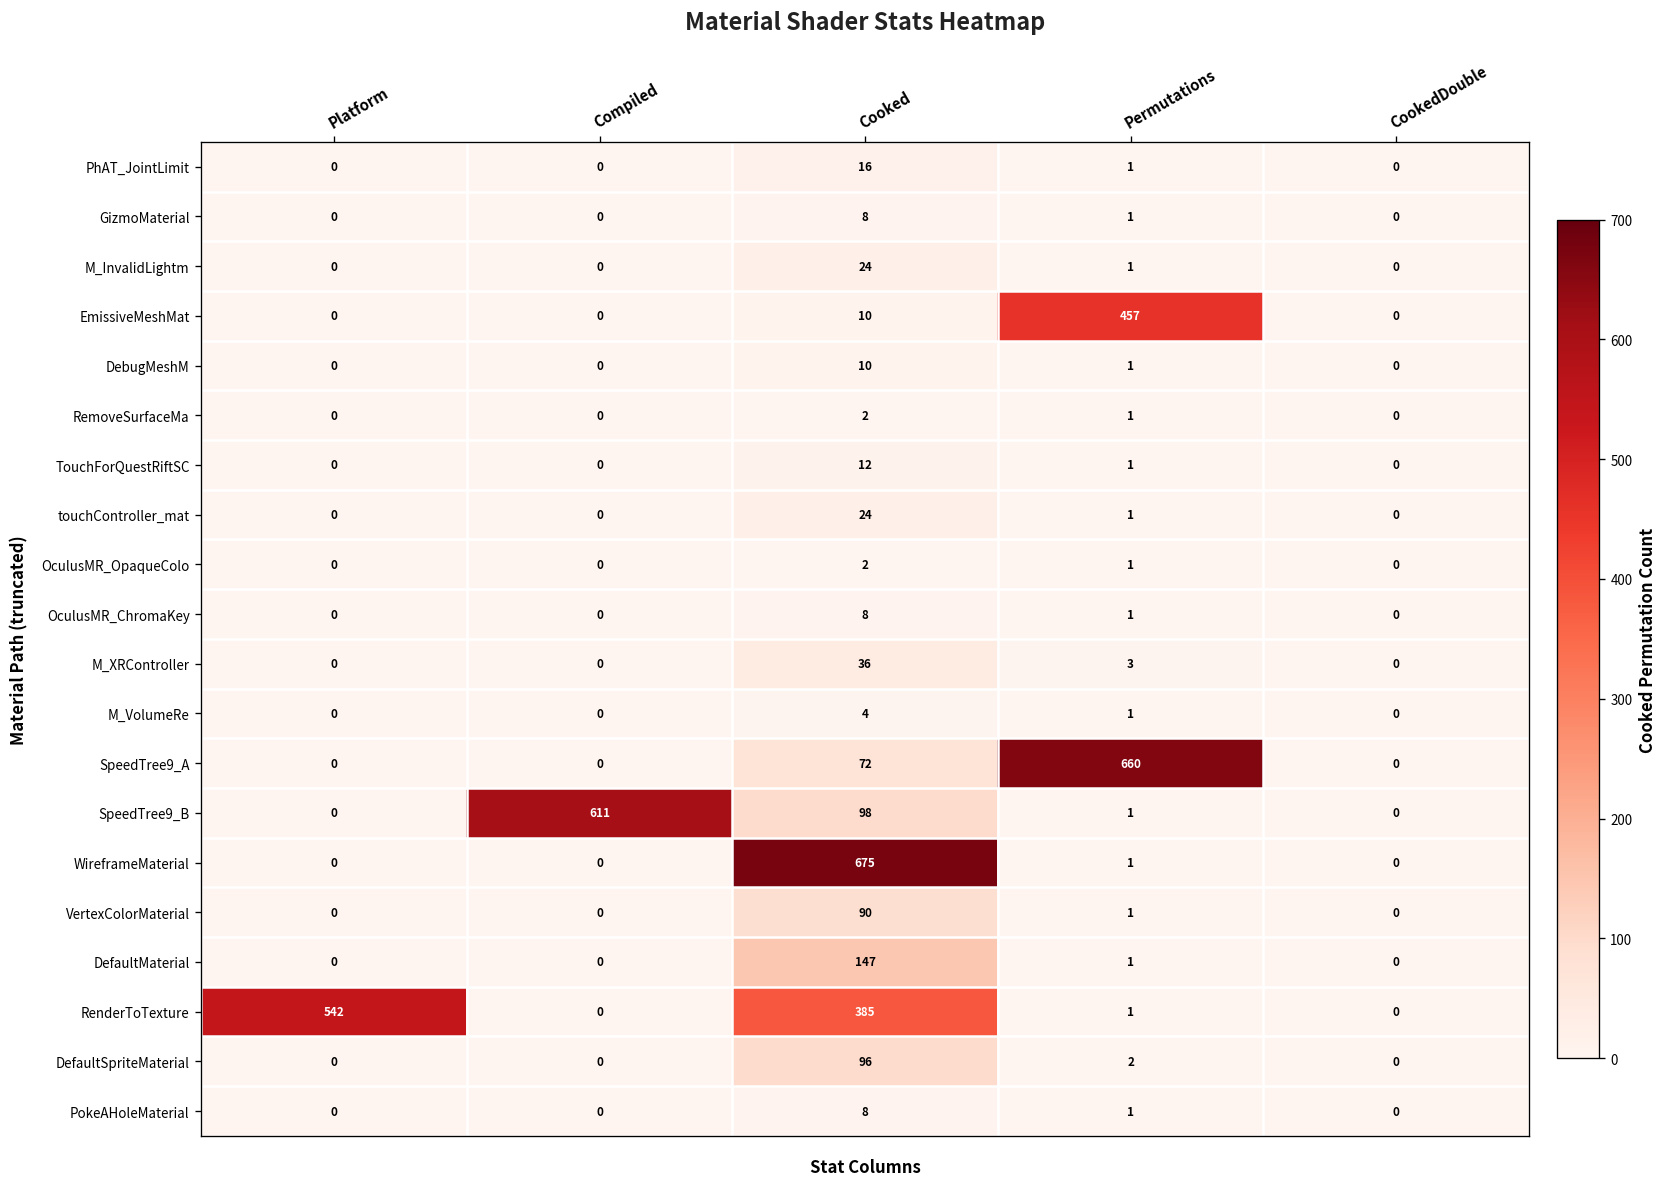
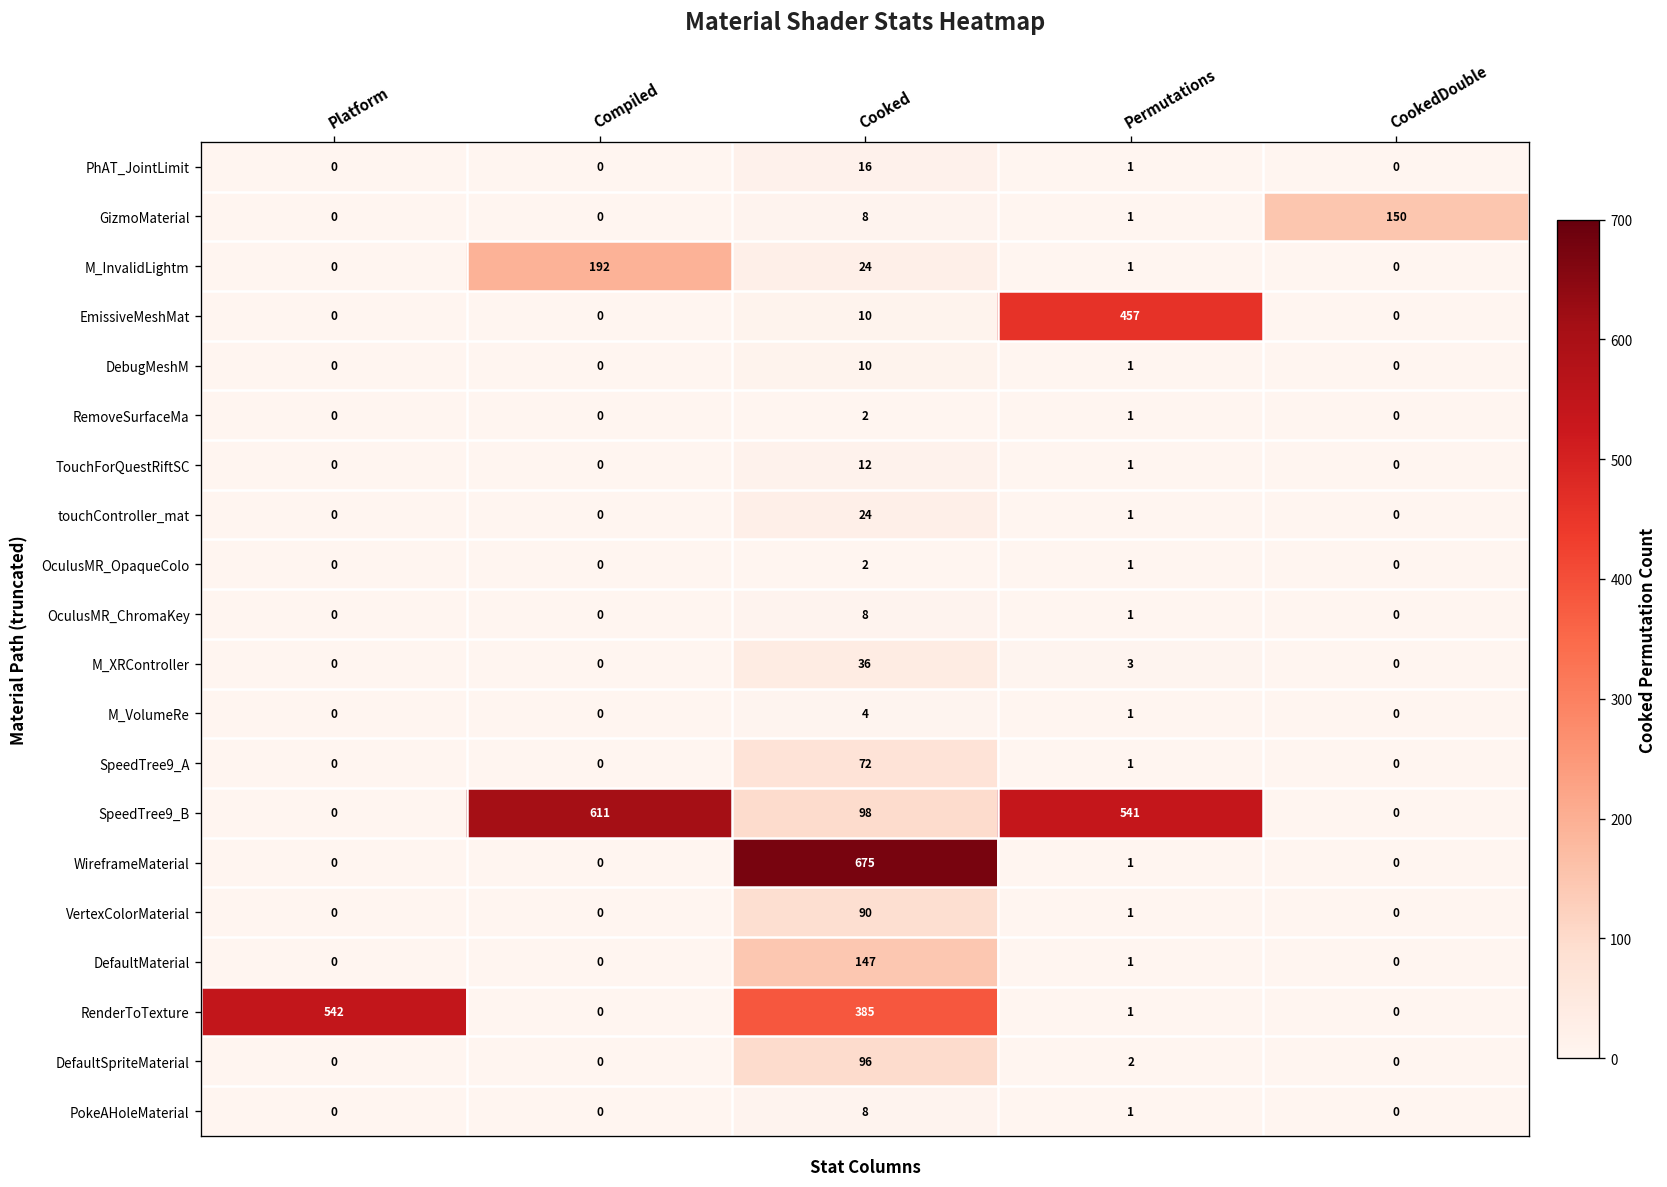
GizmoMaterial, CookedDouble: 0 -> 150
M_InvalidLightm, Compiled: 0 -> 192
SpeedTree9_A, Permutations: 660 -> 1
SpeedTree9_B, Permutations: 1 -> 541
